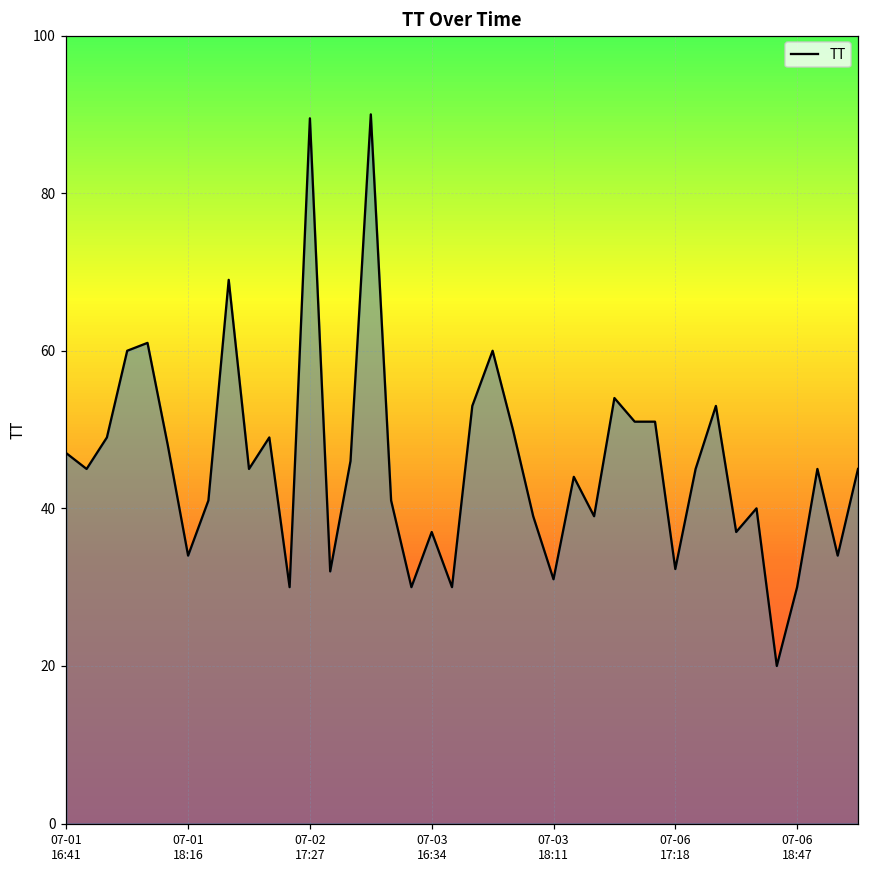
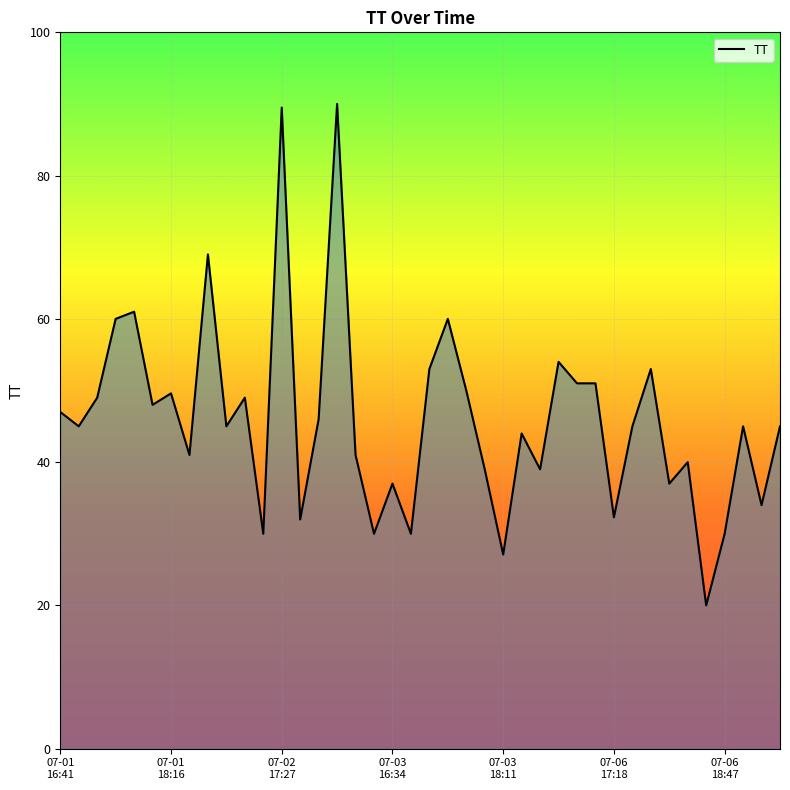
07-01 18:16: 34 -> 50
07-03 18:11: 31 -> 27
